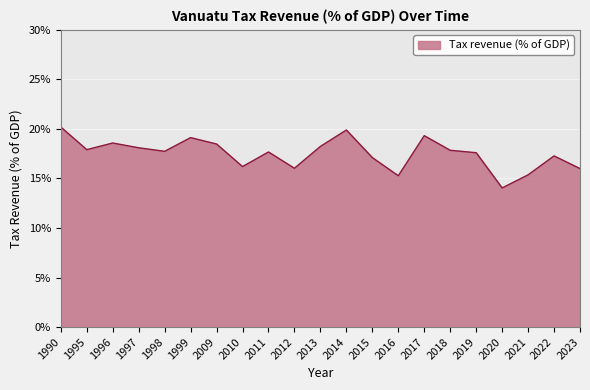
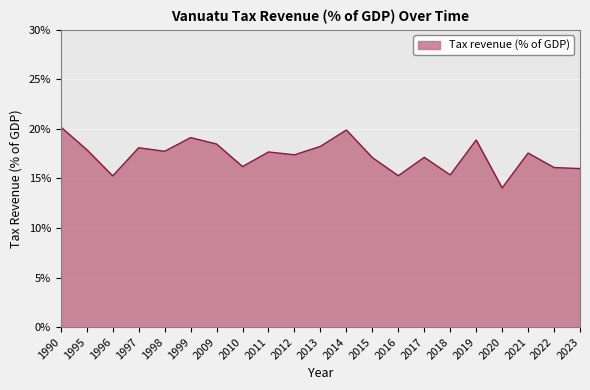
1996: 19% -> 15%
2012: 16% -> 17%
2017: 19% -> 17%
2018: 18% -> 15%
2019: 18% -> 19%
2021: 15% -> 18%
2022: 17% -> 16%
